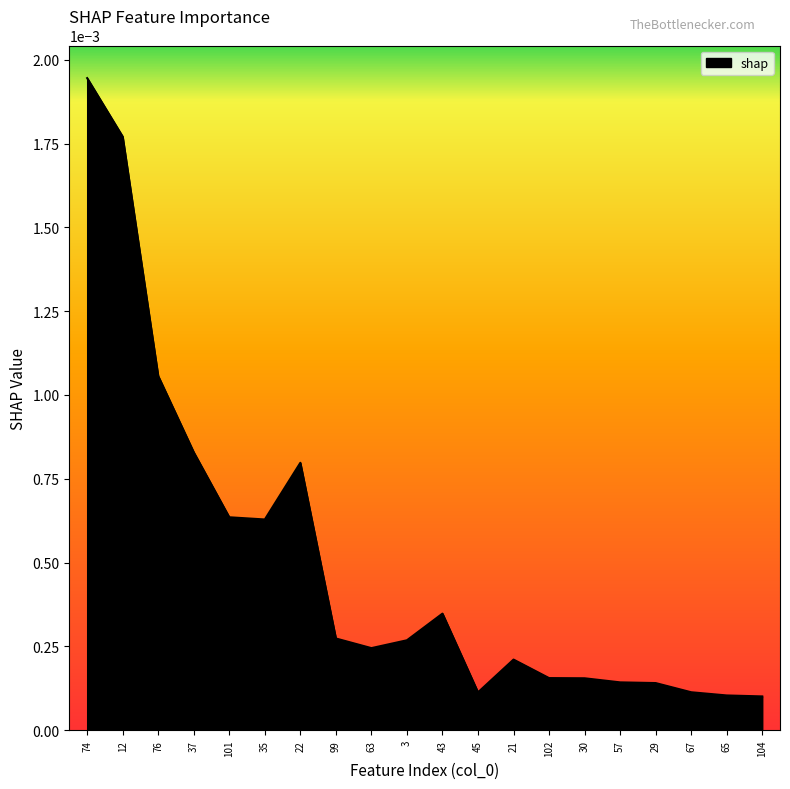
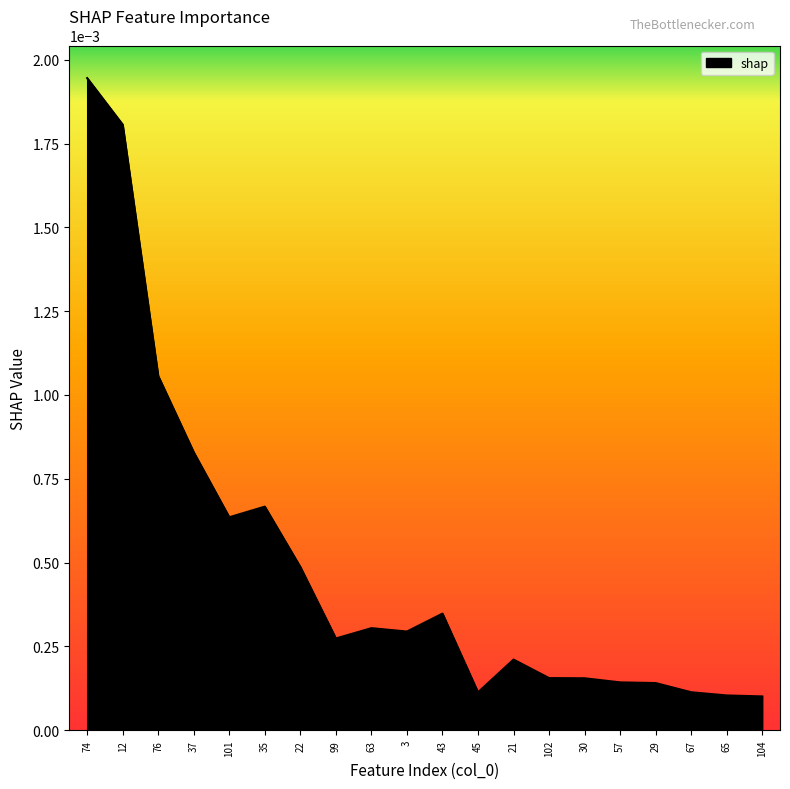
12: 0.00177 -> 0.00181
35: 0.00063 -> 0.00067
22: 0.00080 -> 0.00049
63: 0.00024 -> 0.00030
3: 0.00027 -> 0.00029
